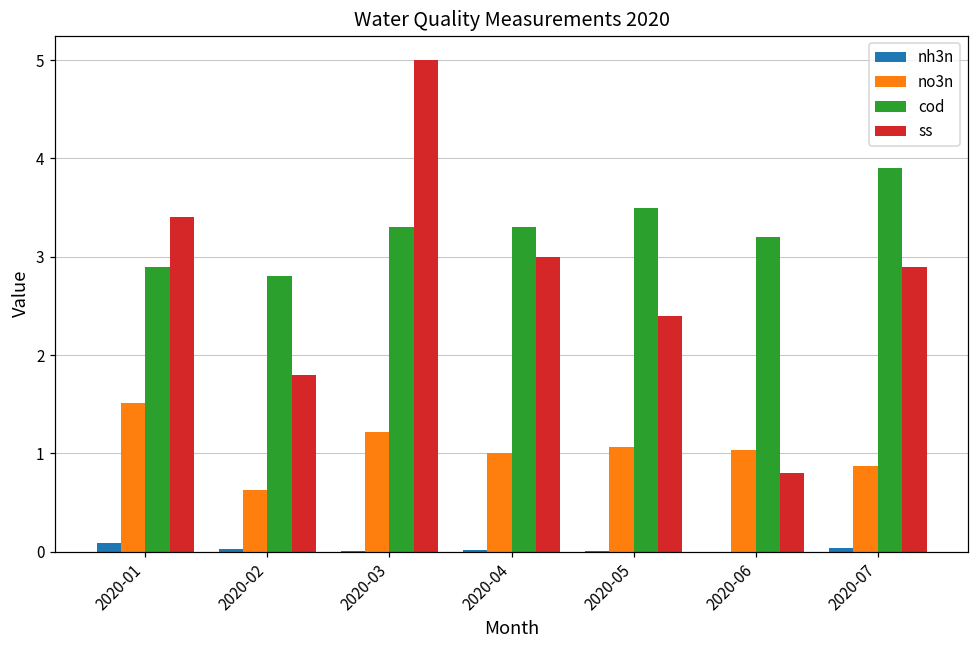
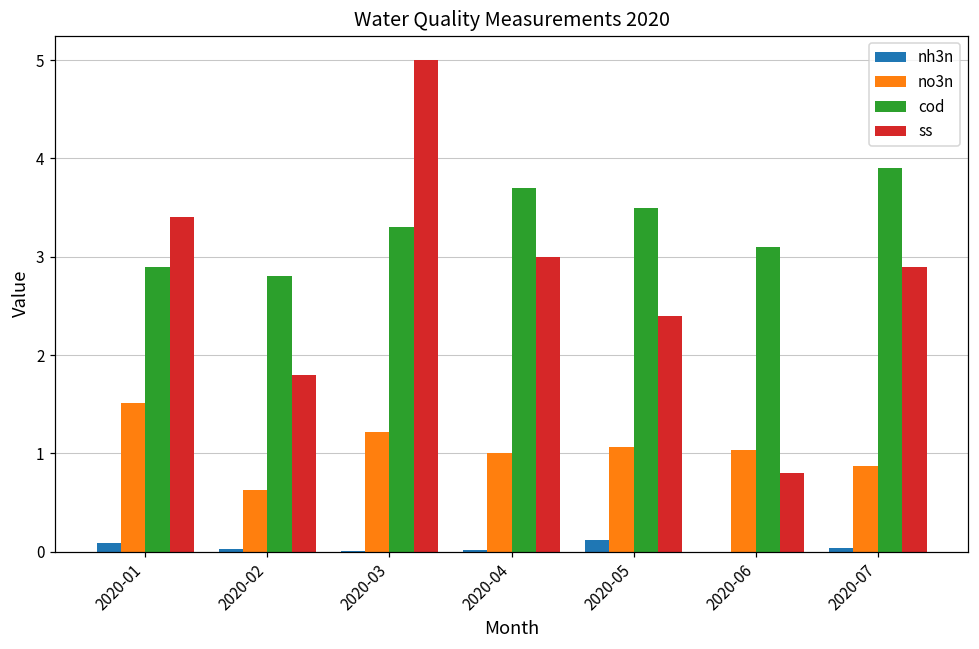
cod, 2020-04: 3.3 -> 3.7
nh3n, 2020-05: 0.0 -> 0.1
cod, 2020-06: 3.2 -> 3.1
